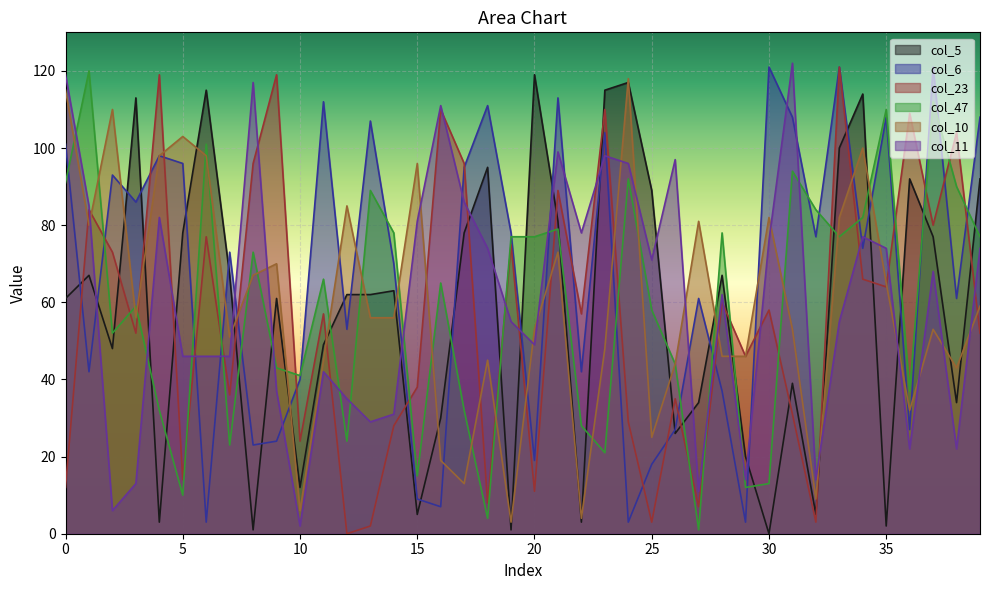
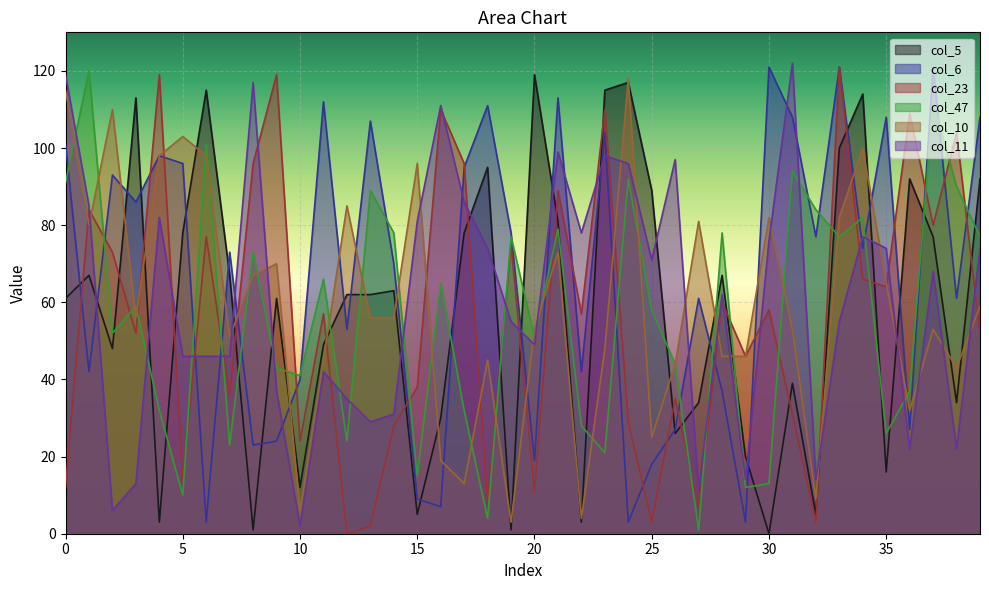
col_47, 20: 77 -> 51
col_5, 35: 2 -> 16
col_47, 35: 110 -> 26
